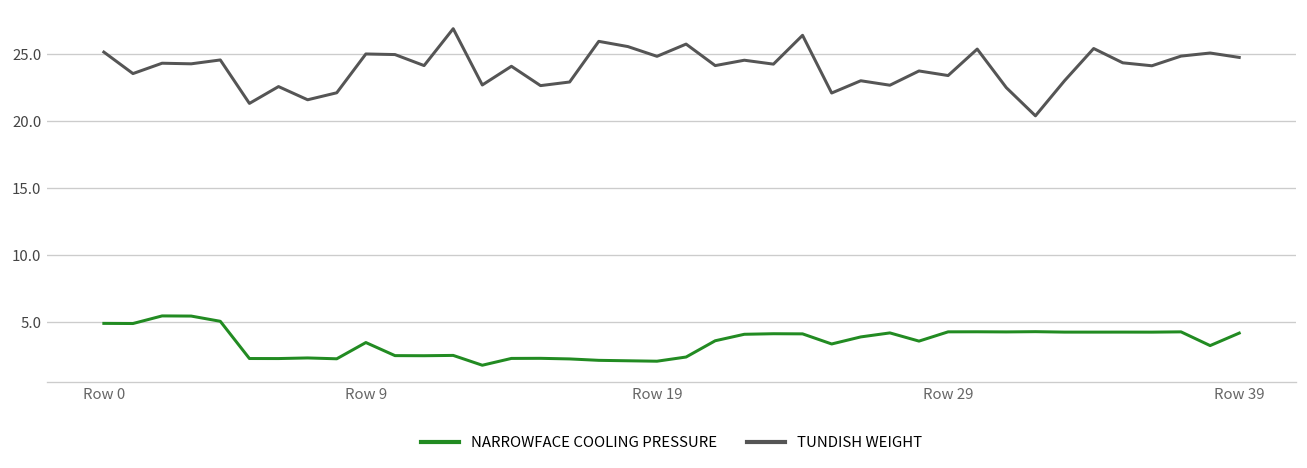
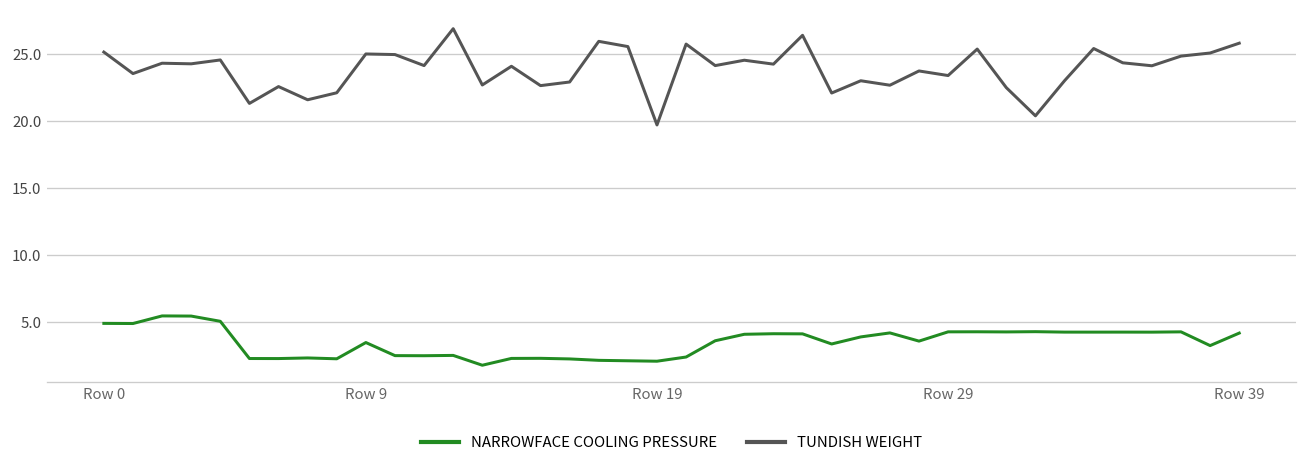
TUNDISH WEIGHT, Row 19: 24.8 -> 19.7
TUNDISH WEIGHT, Row 39: 24.8 -> 25.8
